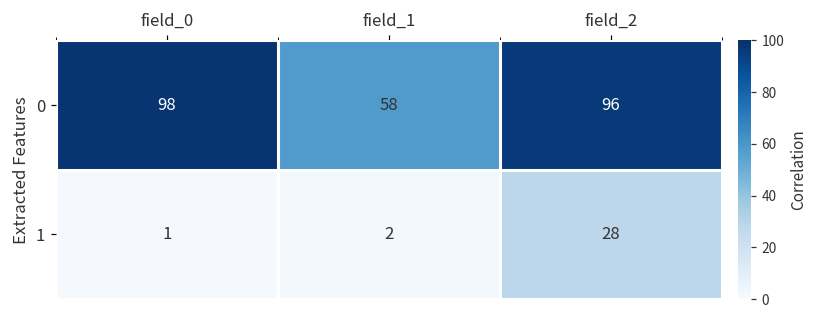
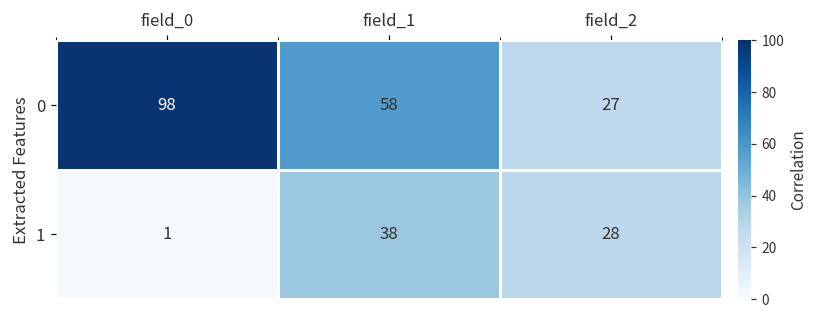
0, field_2: 96 -> 27
1, field_1: 2 -> 38
